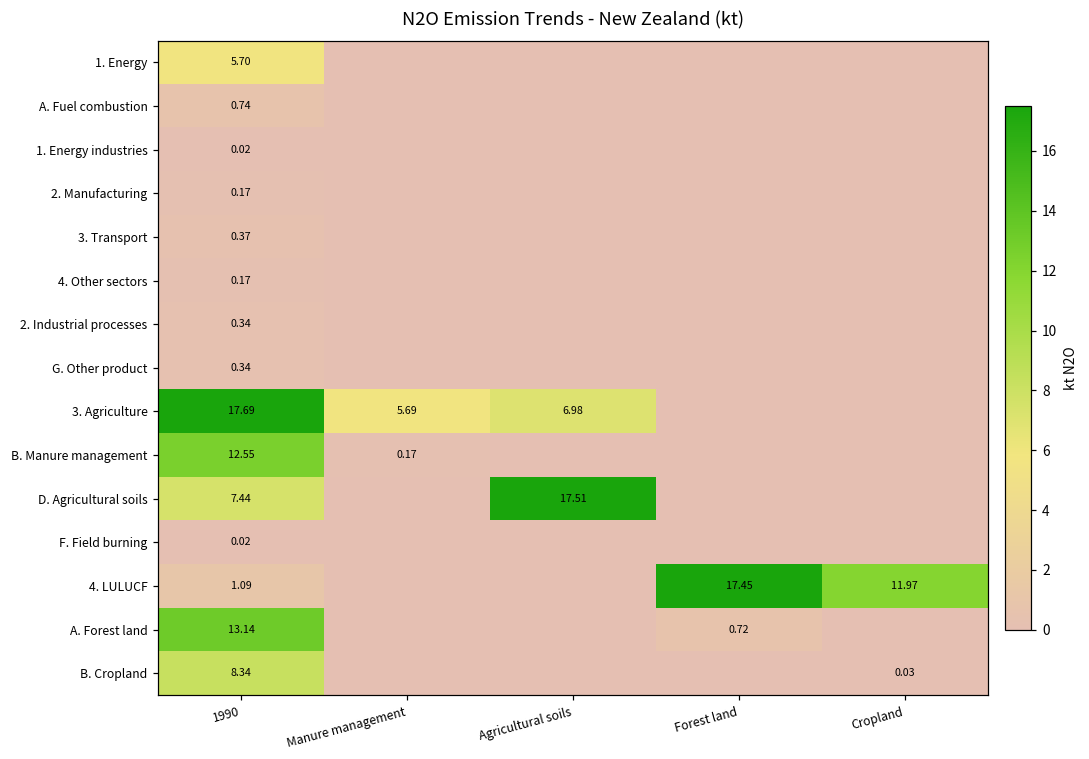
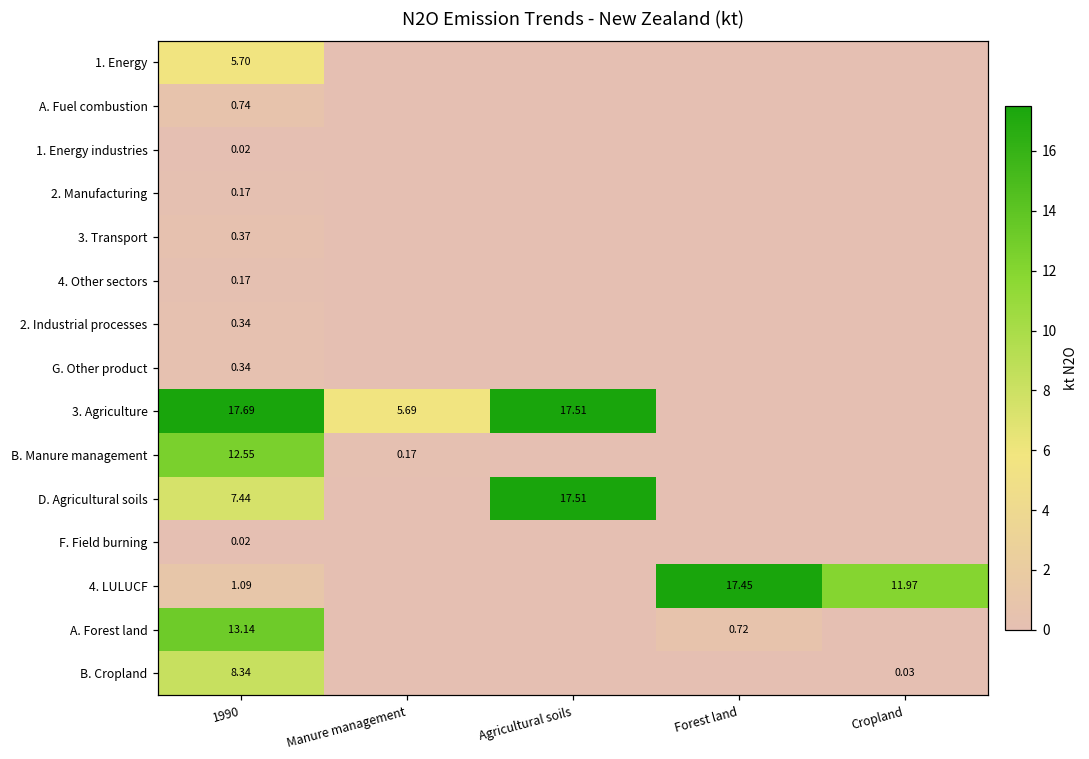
3. Agriculture, Agricultural soils: 6.98 -> 17.51
